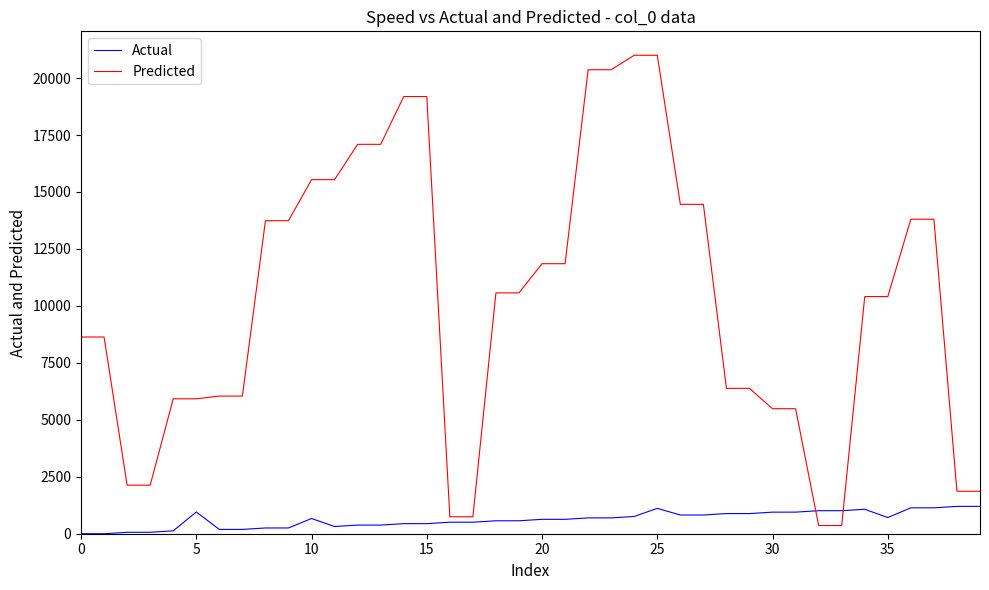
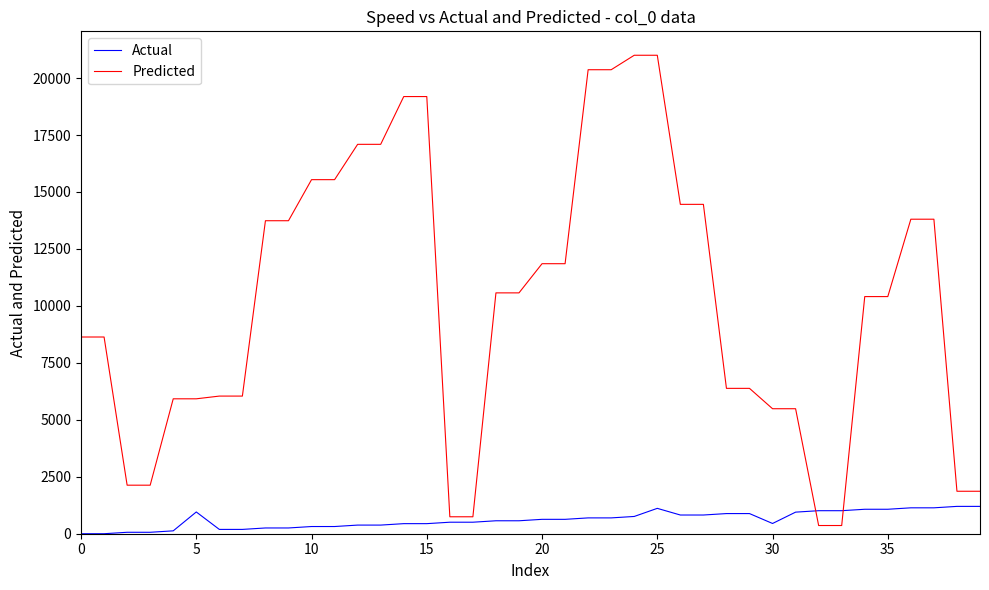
Actual, 10: 700 -> 300
Actual, 30: 900 -> 400
Actual, 35: 700 -> 1100
